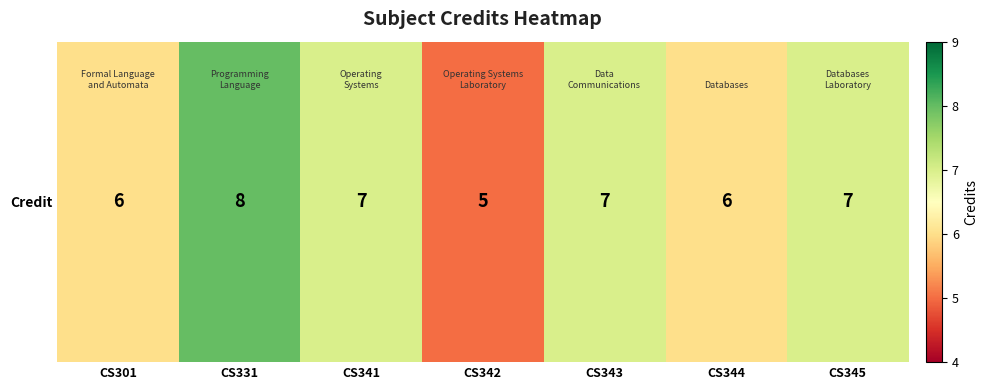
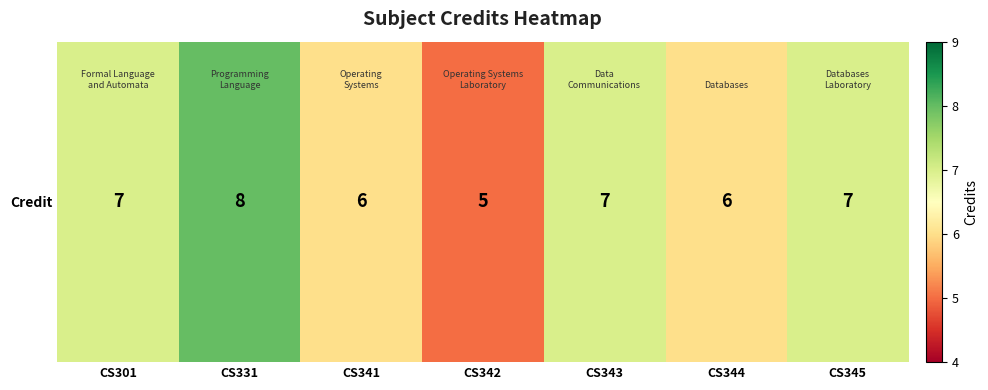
Credit, CS301: 6 -> 7
Credit, CS341: 7 -> 6
